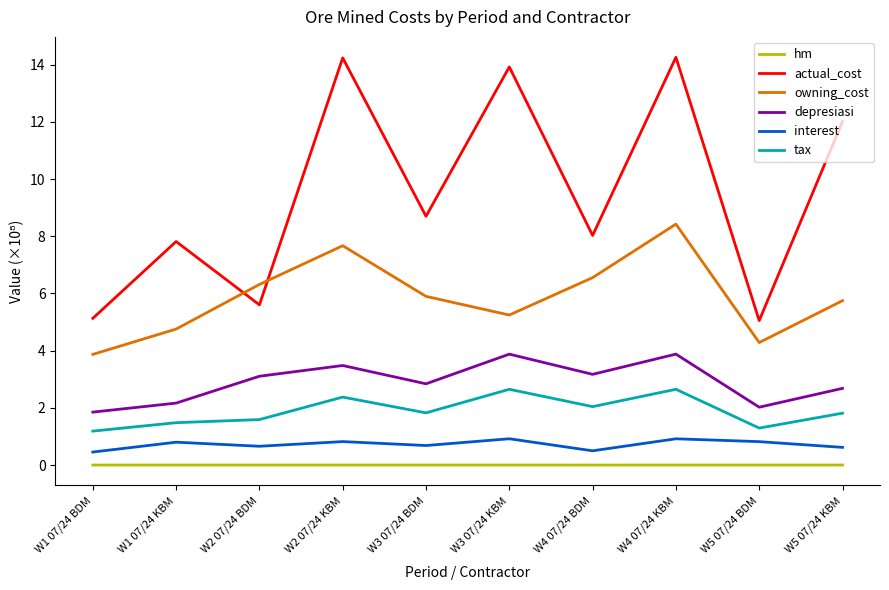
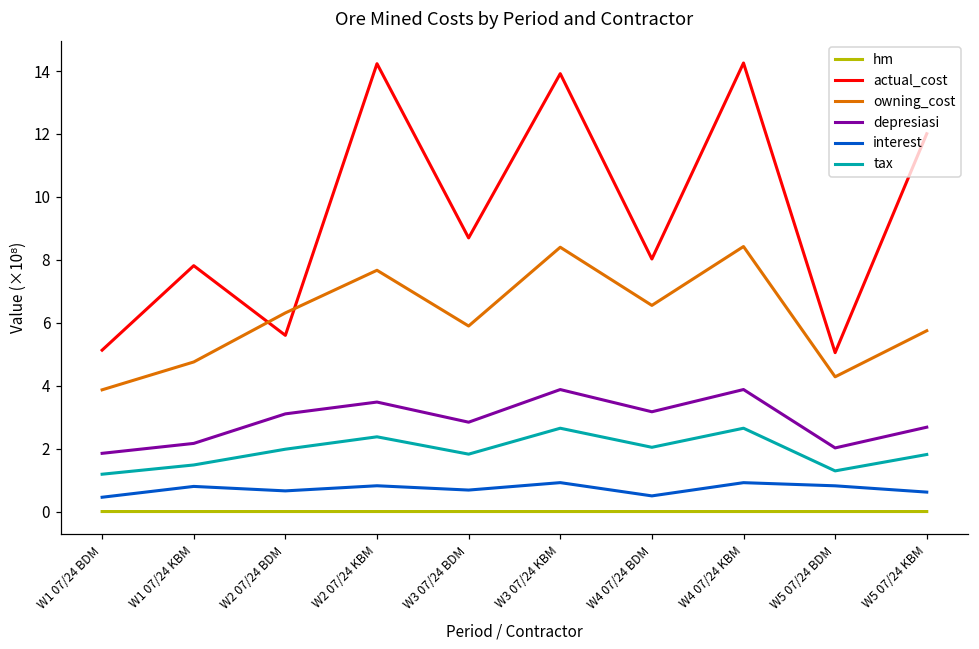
tax, W2 07/24 BDM: 1.6 -> 2.0
owning_cost, W3 07/24 KBM: 5.2 -> 8.4
